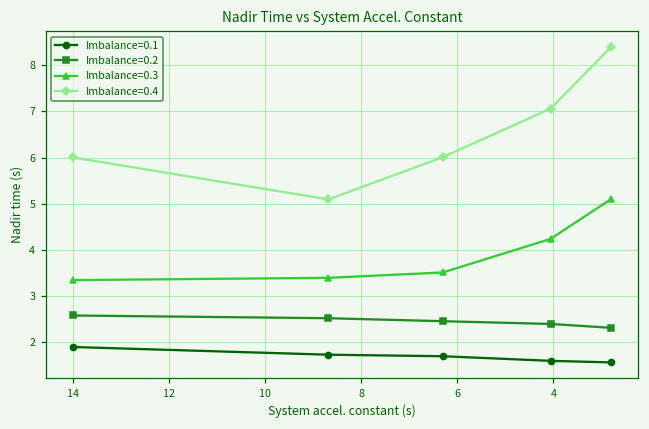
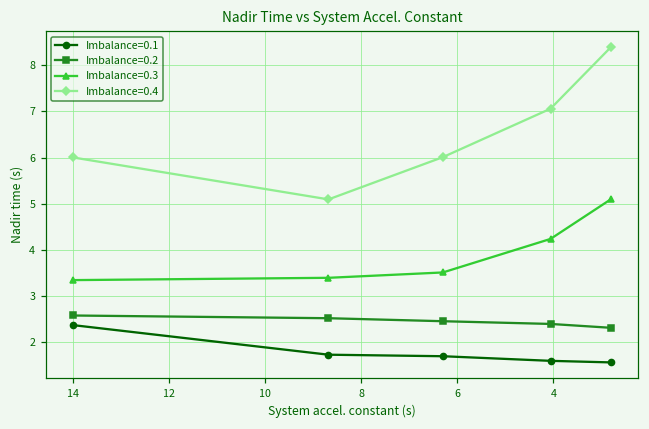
Imbalance=0.1, 14: 1.9 -> 2.4
